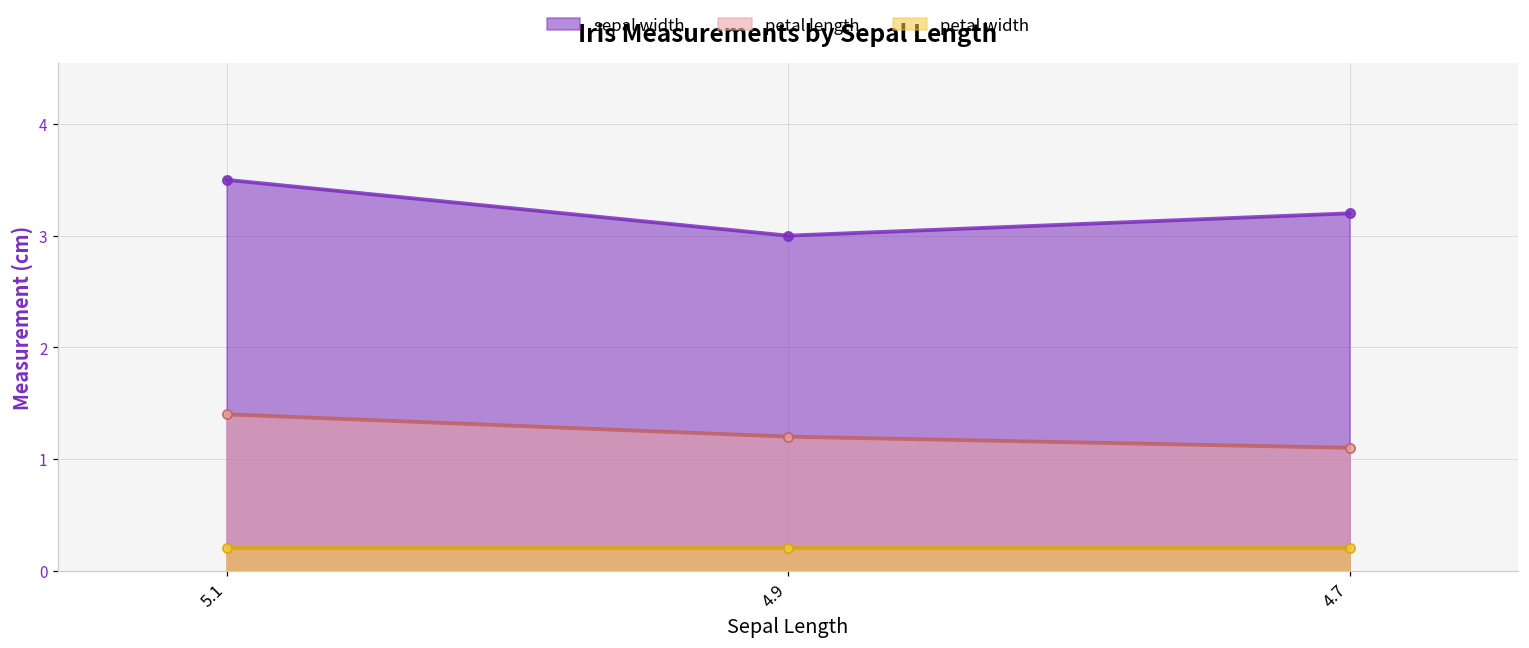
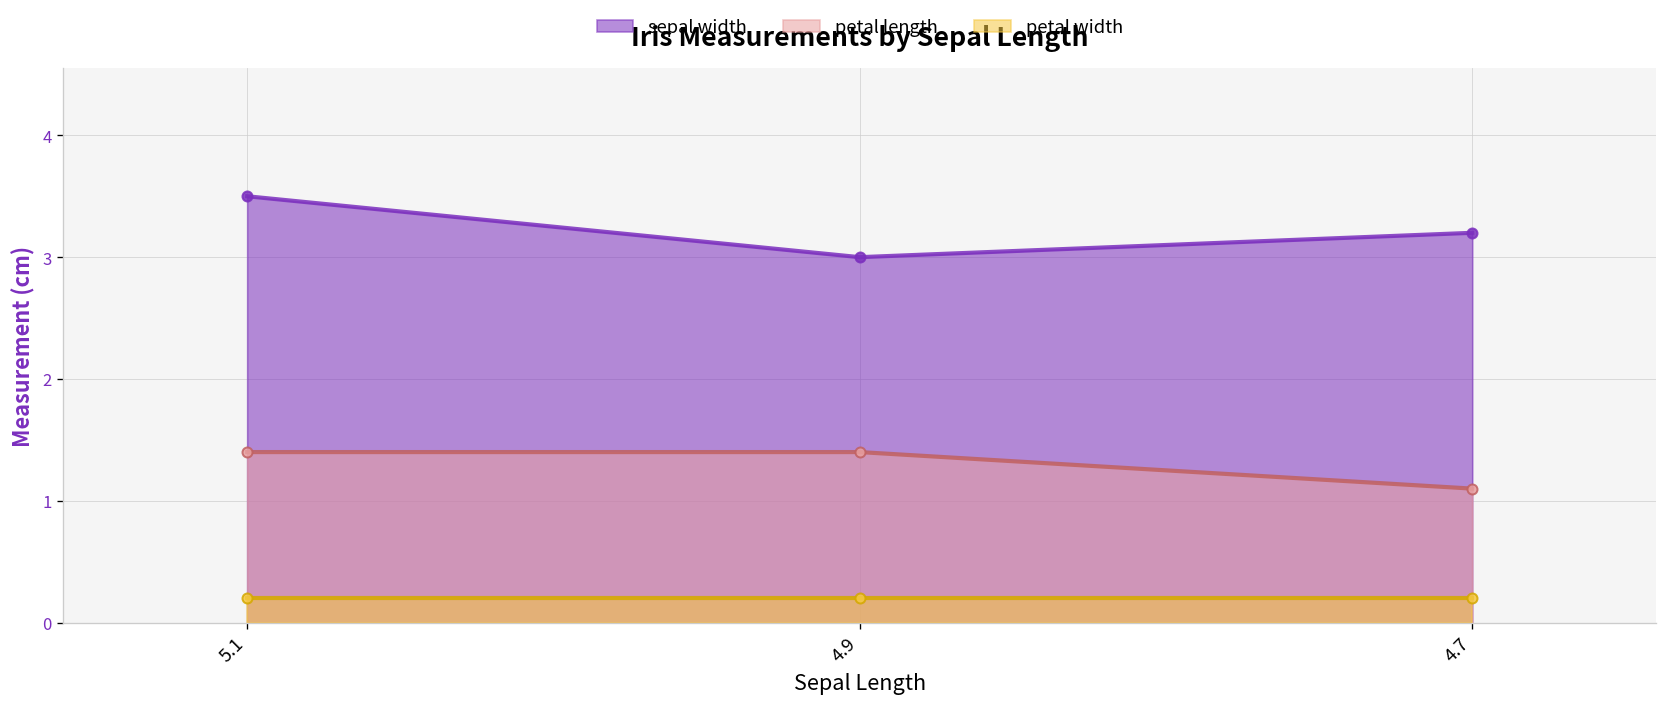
petal length, 4.9: 1.2 -> 1.4
